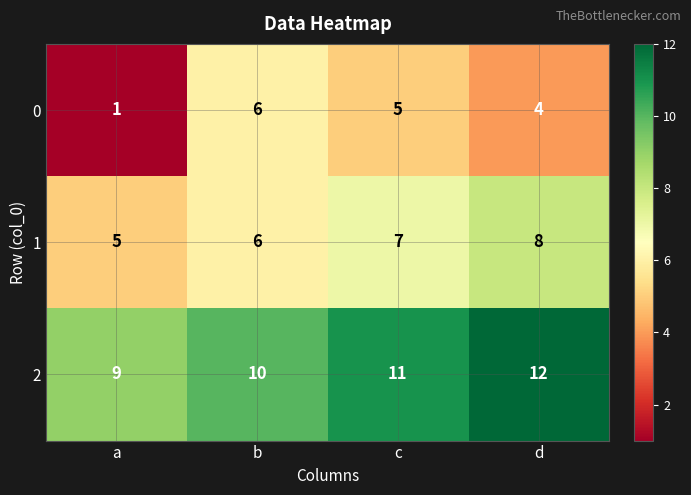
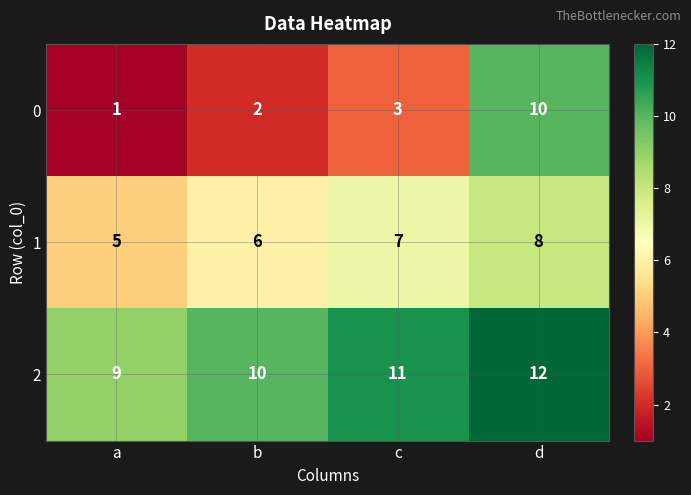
0, b: 6 -> 2
0, c: 5 -> 3
0, d: 4 -> 10
